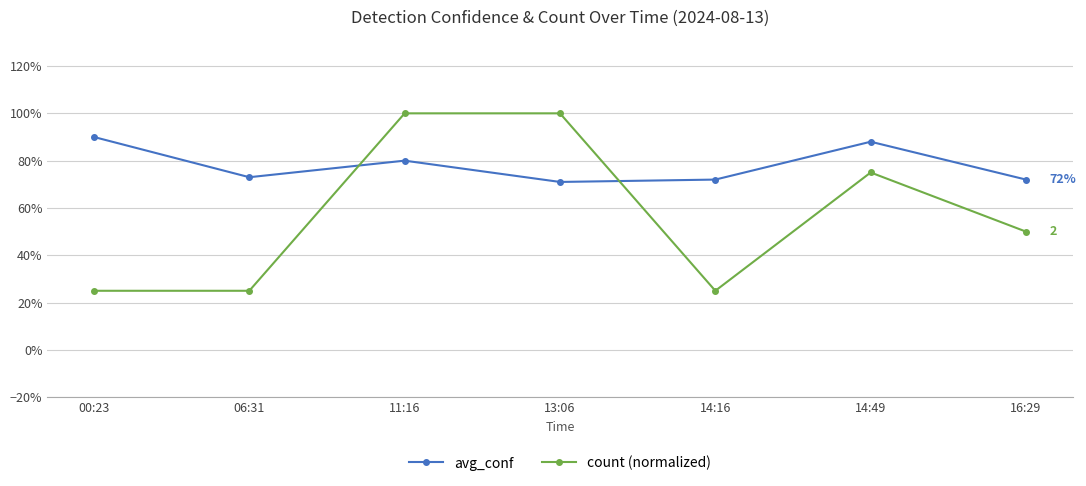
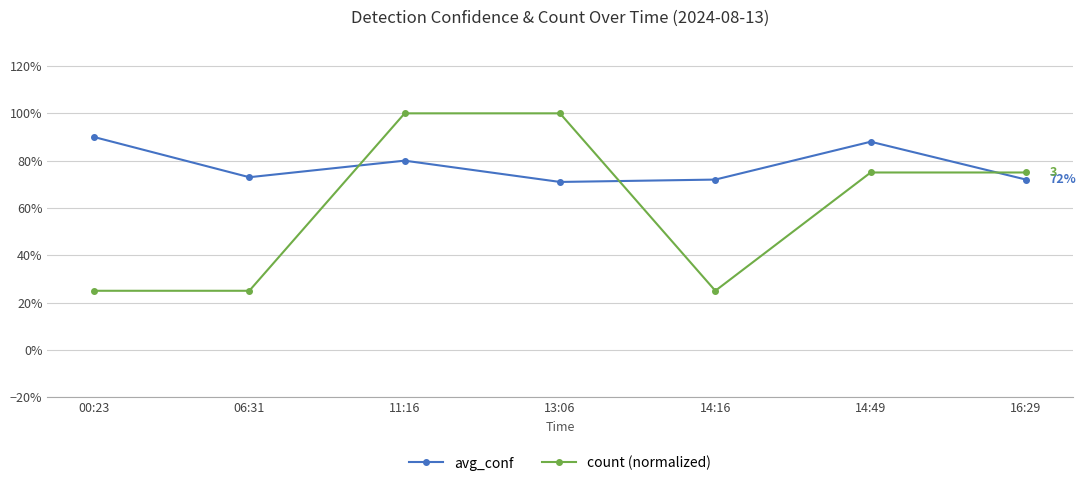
count (normalized), 16:29: 2 -> 3
